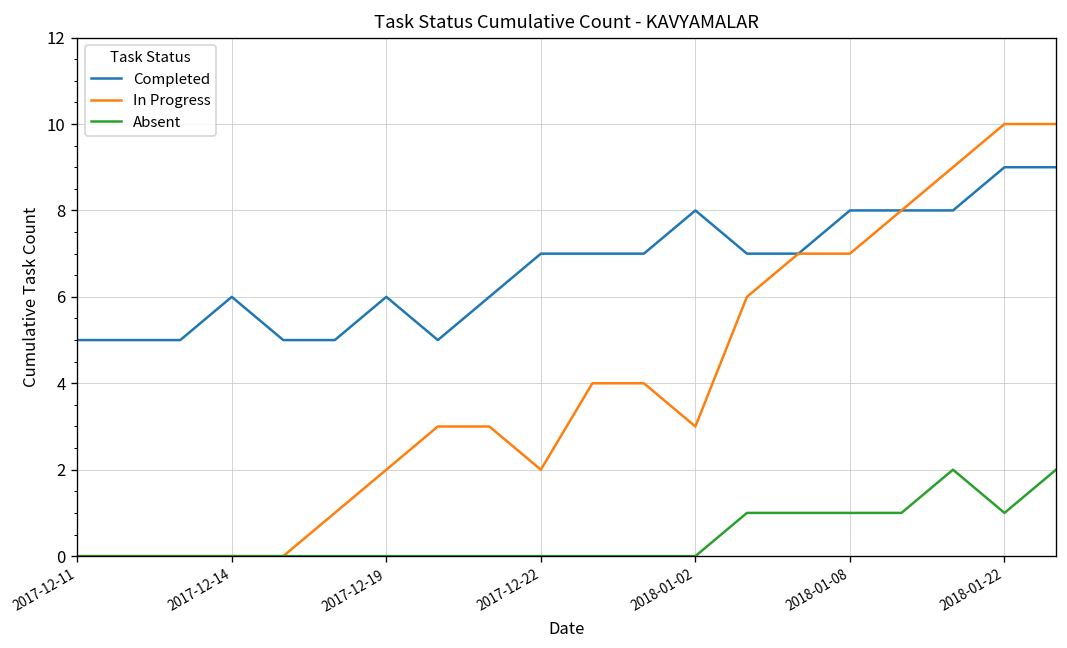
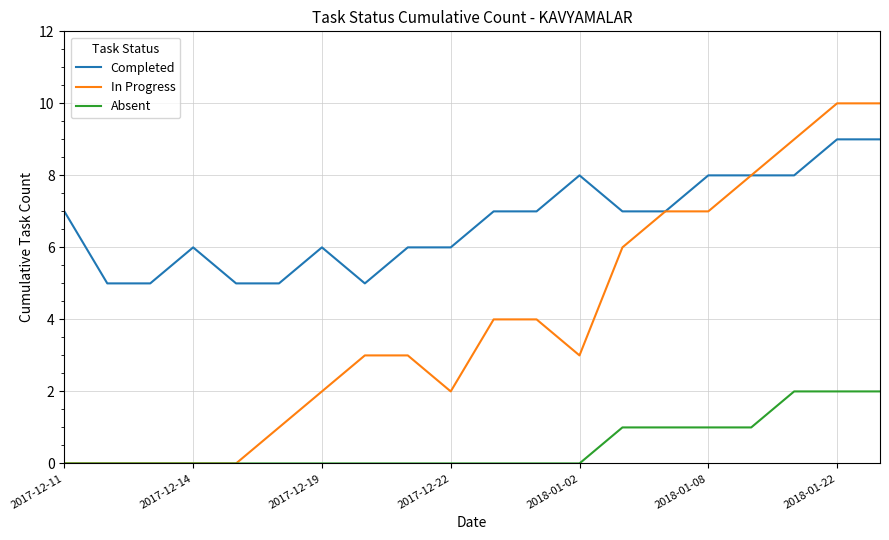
Completed, 2017-12-11: 5 -> 7
Completed, 2017-12-22: 7 -> 6
Absent, 2018-01-22: 1 -> 2
